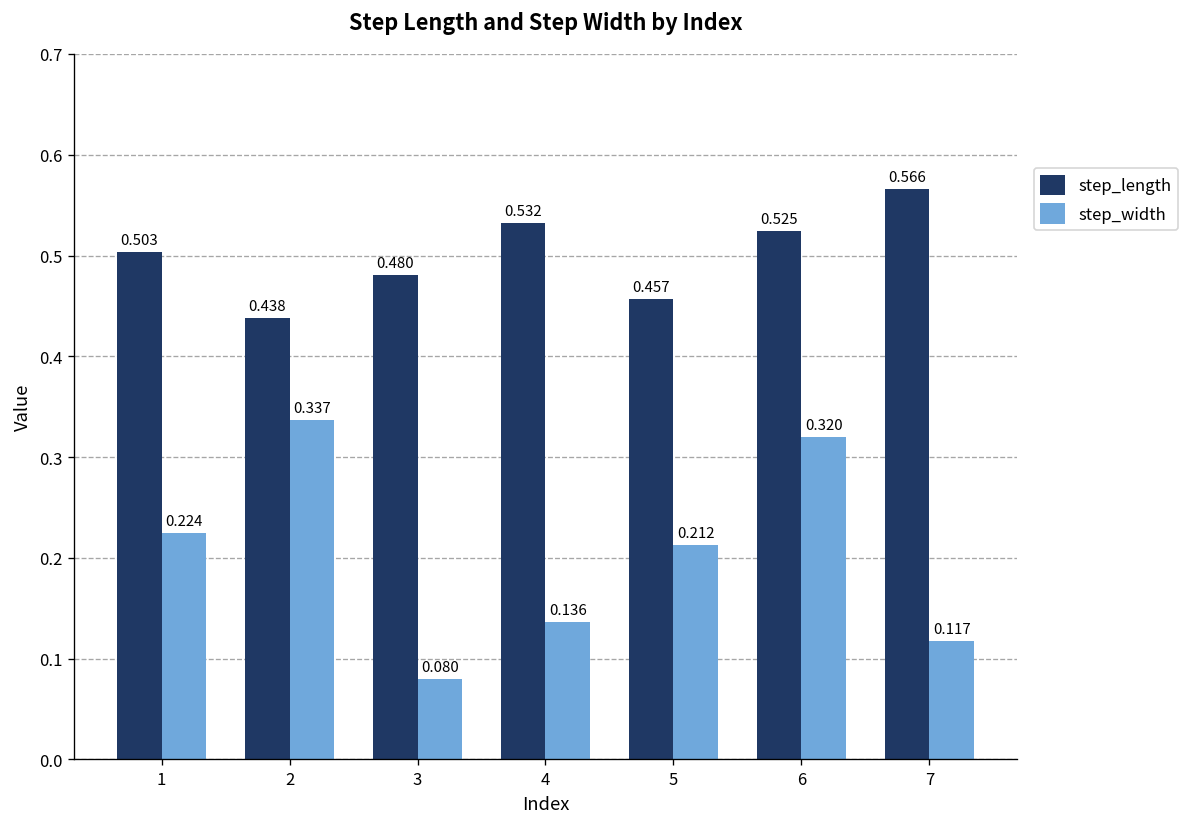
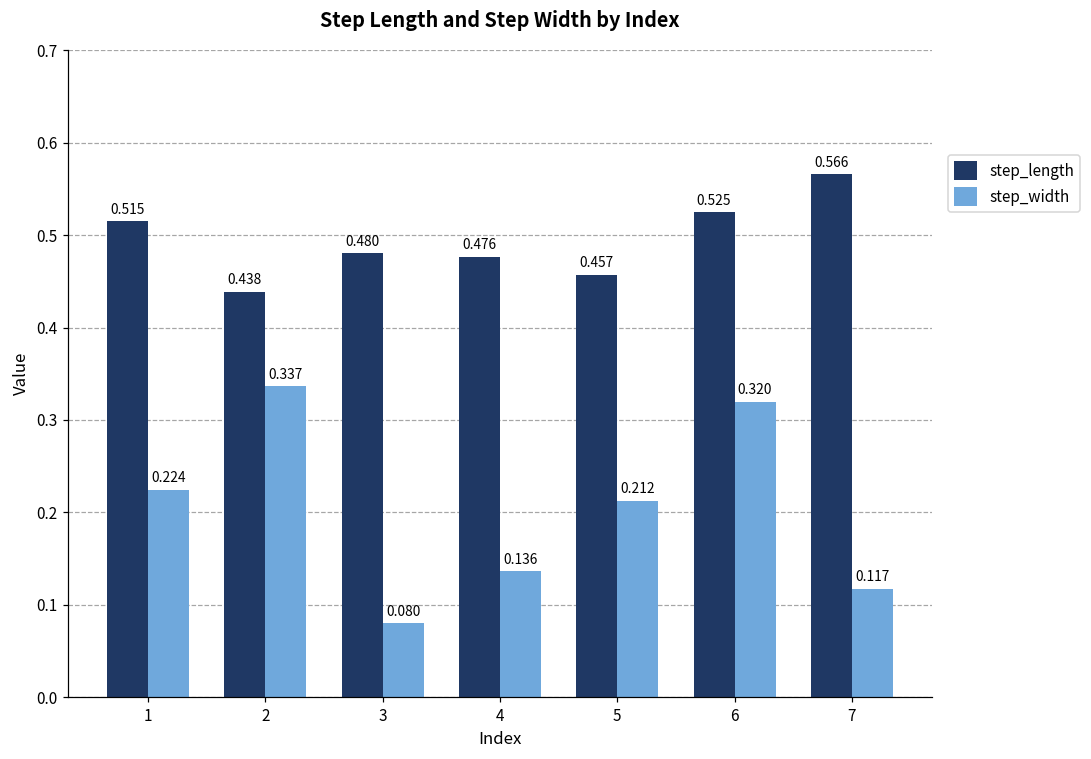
step_length, 1: 0.503 -> 0.515
step_length, 4: 0.532 -> 0.476
